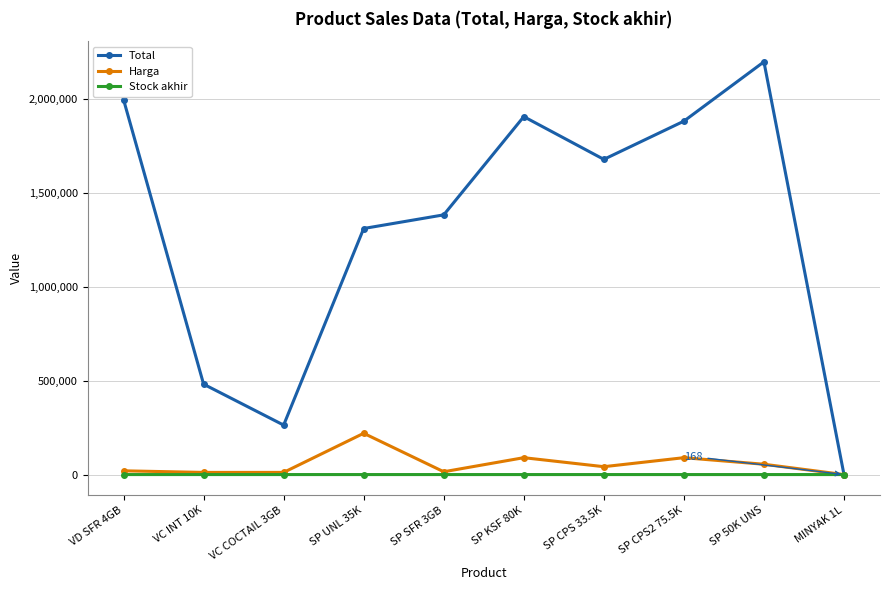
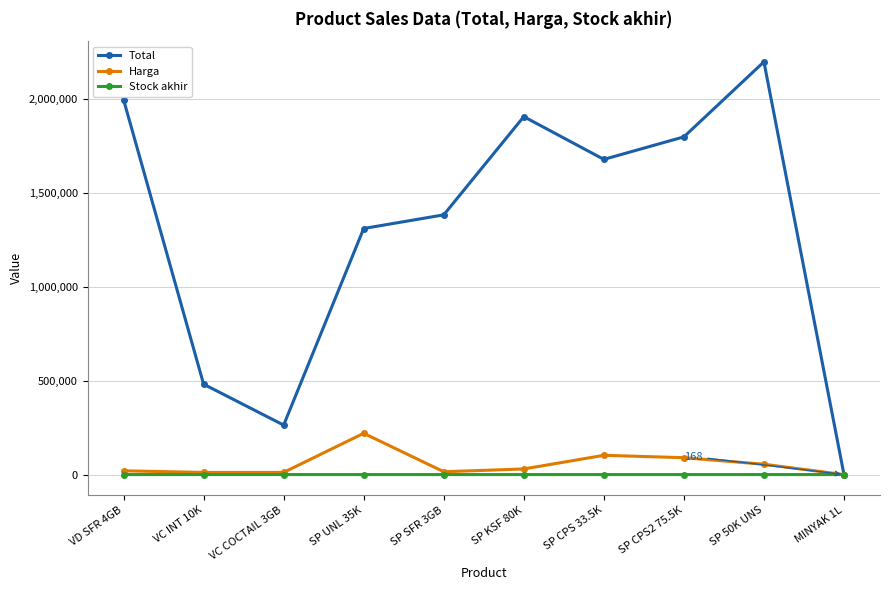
Harga, SP KSF 80K: 90,000 -> 30,000
Harga, SP CPS 33.5K: 40,000 -> 100,000
Total, SP CPS2 75.5K: 1,880,000 -> 1,800,000
